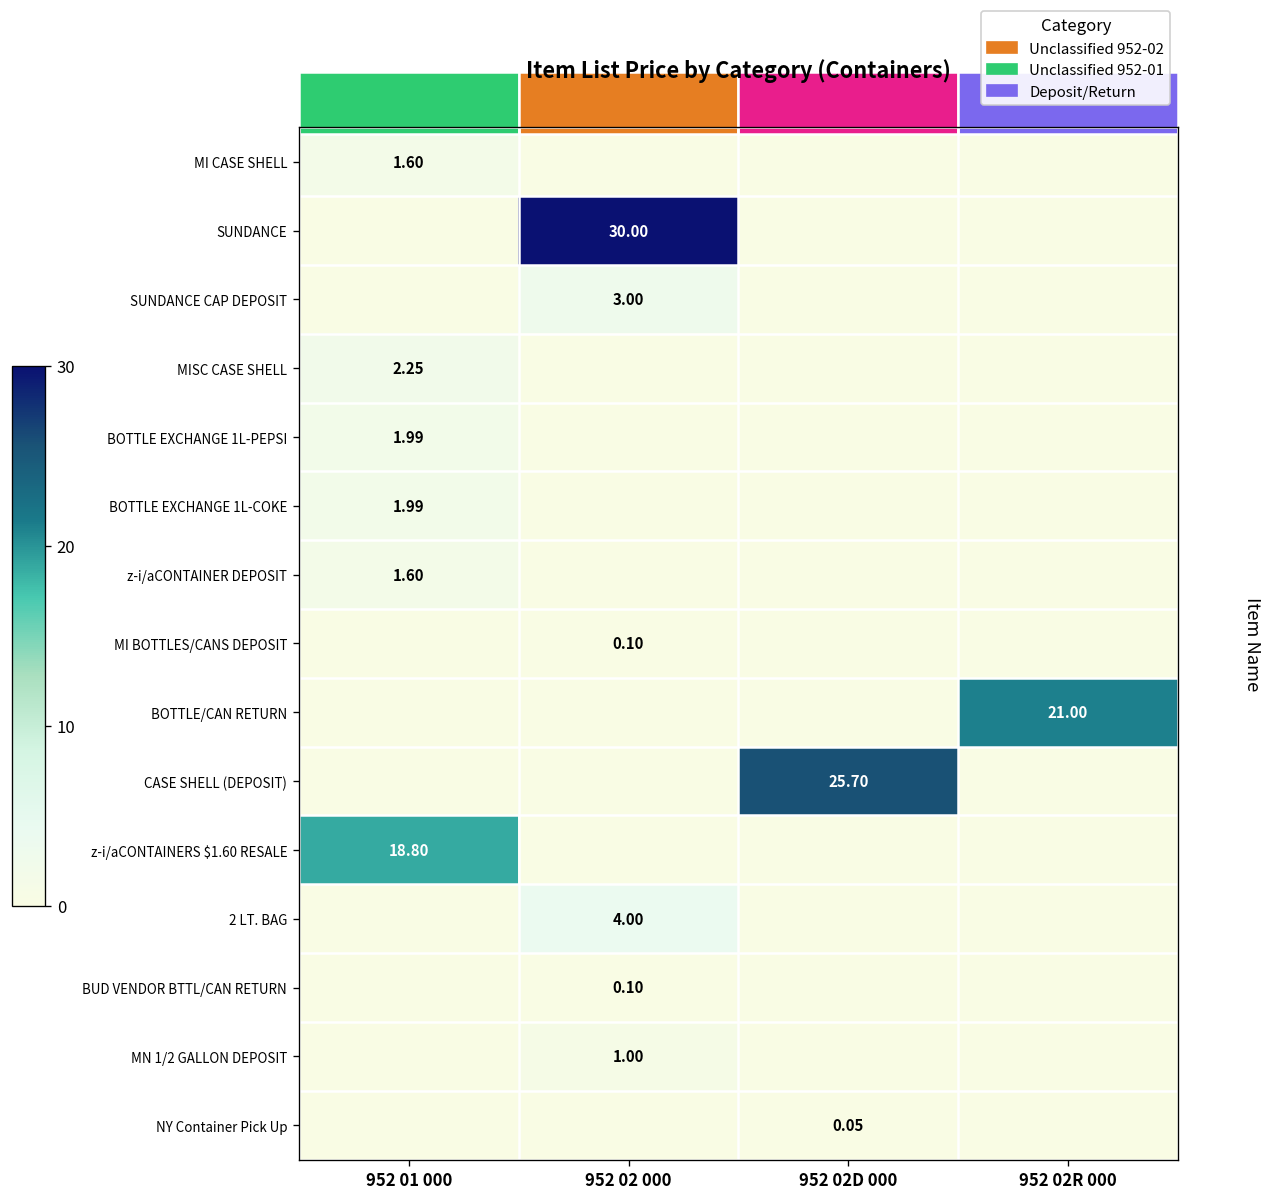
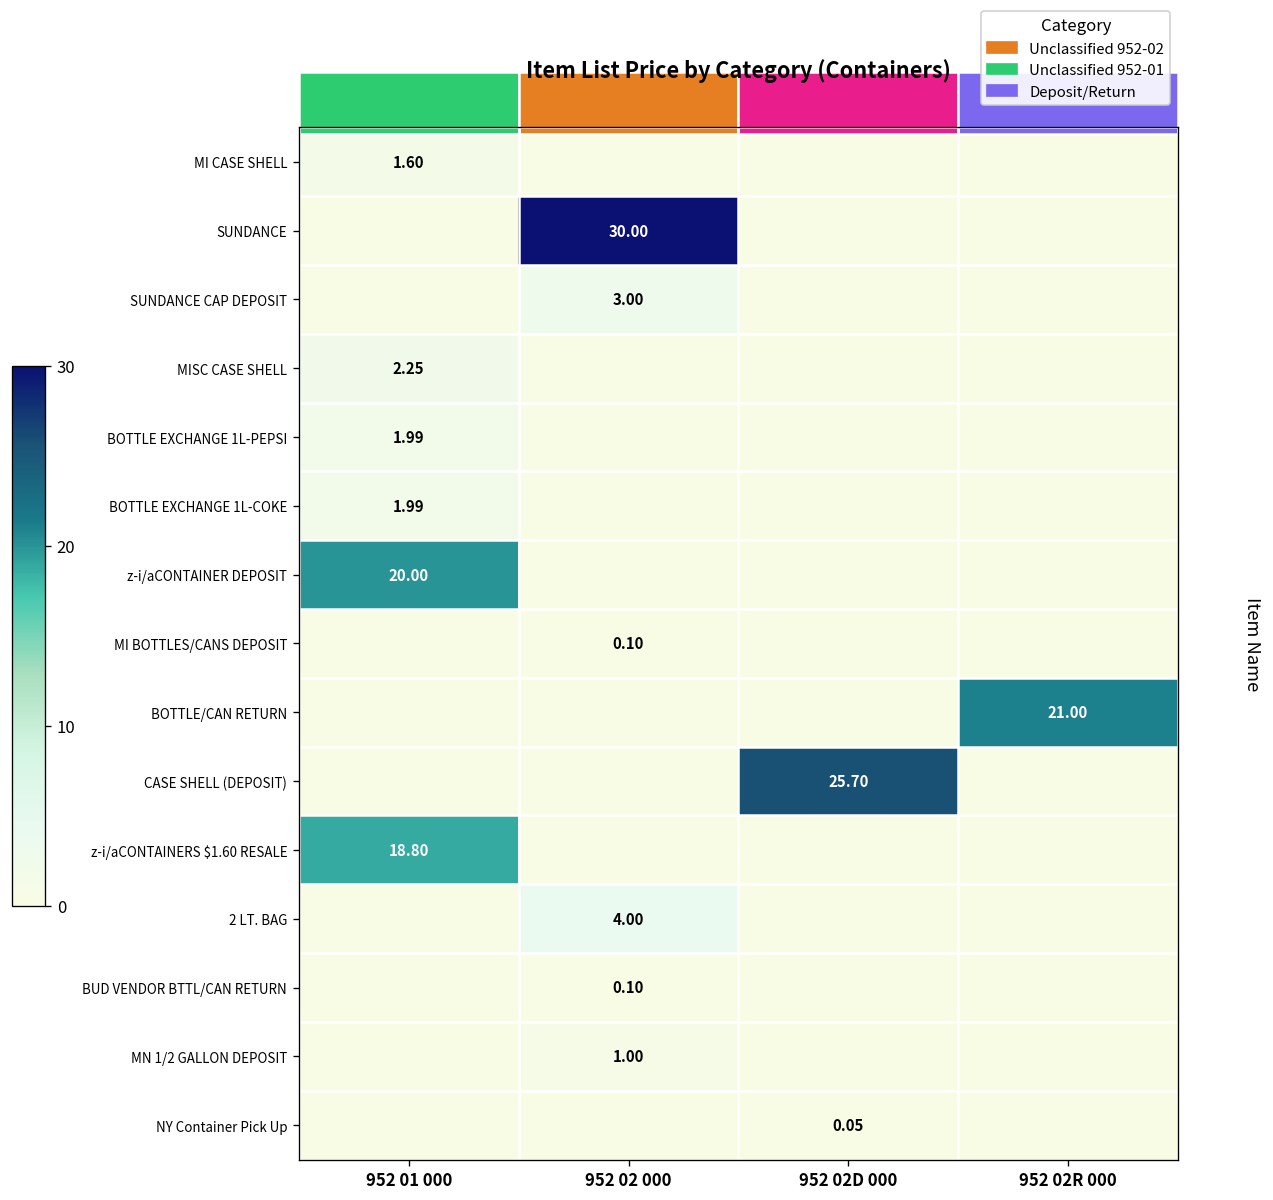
z-i/aCONTAINER DEPOSIT, 952 01 000: 1.60 -> 20.00
